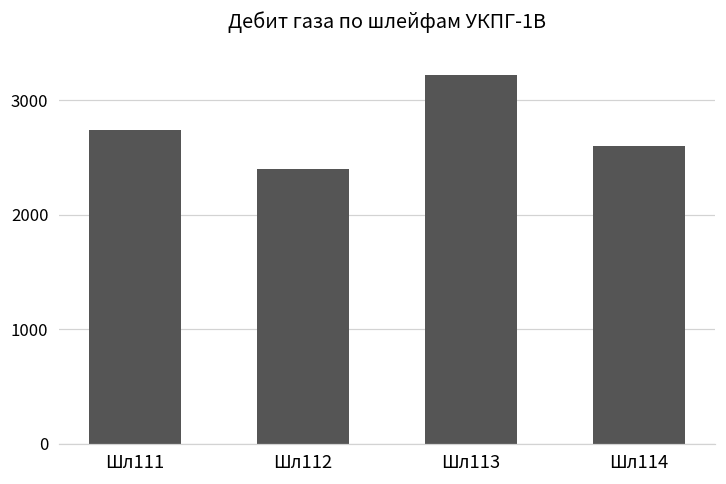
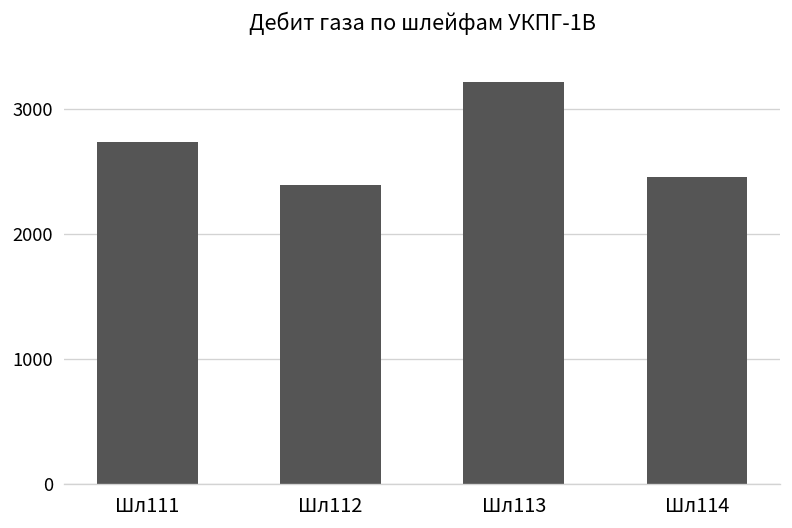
Шл114: 2600 -> 2460
